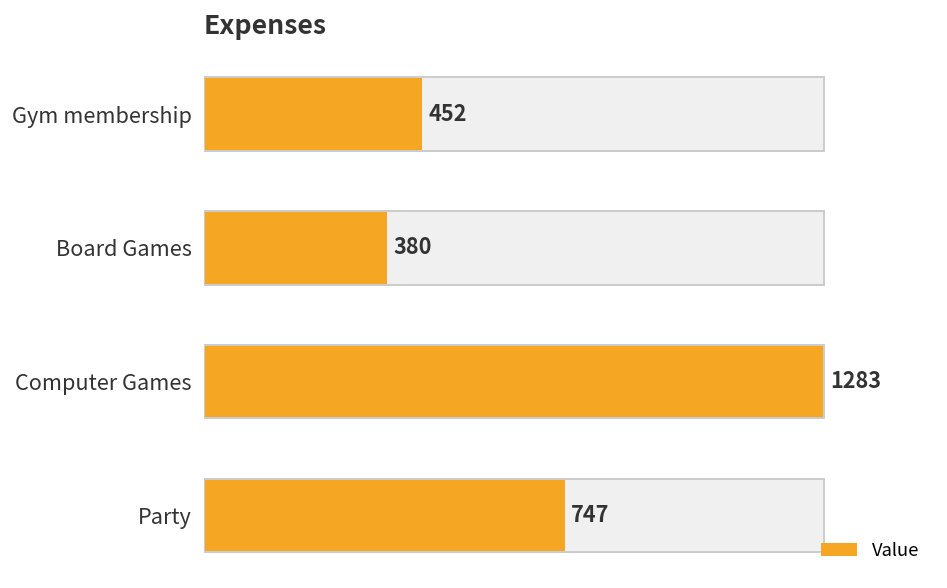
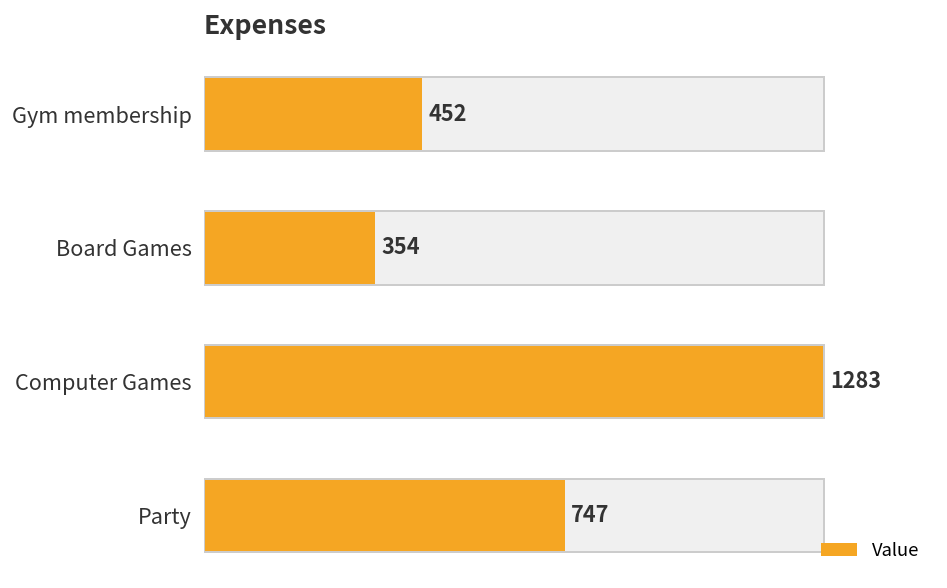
Value, Board Games: 380 -> 354
